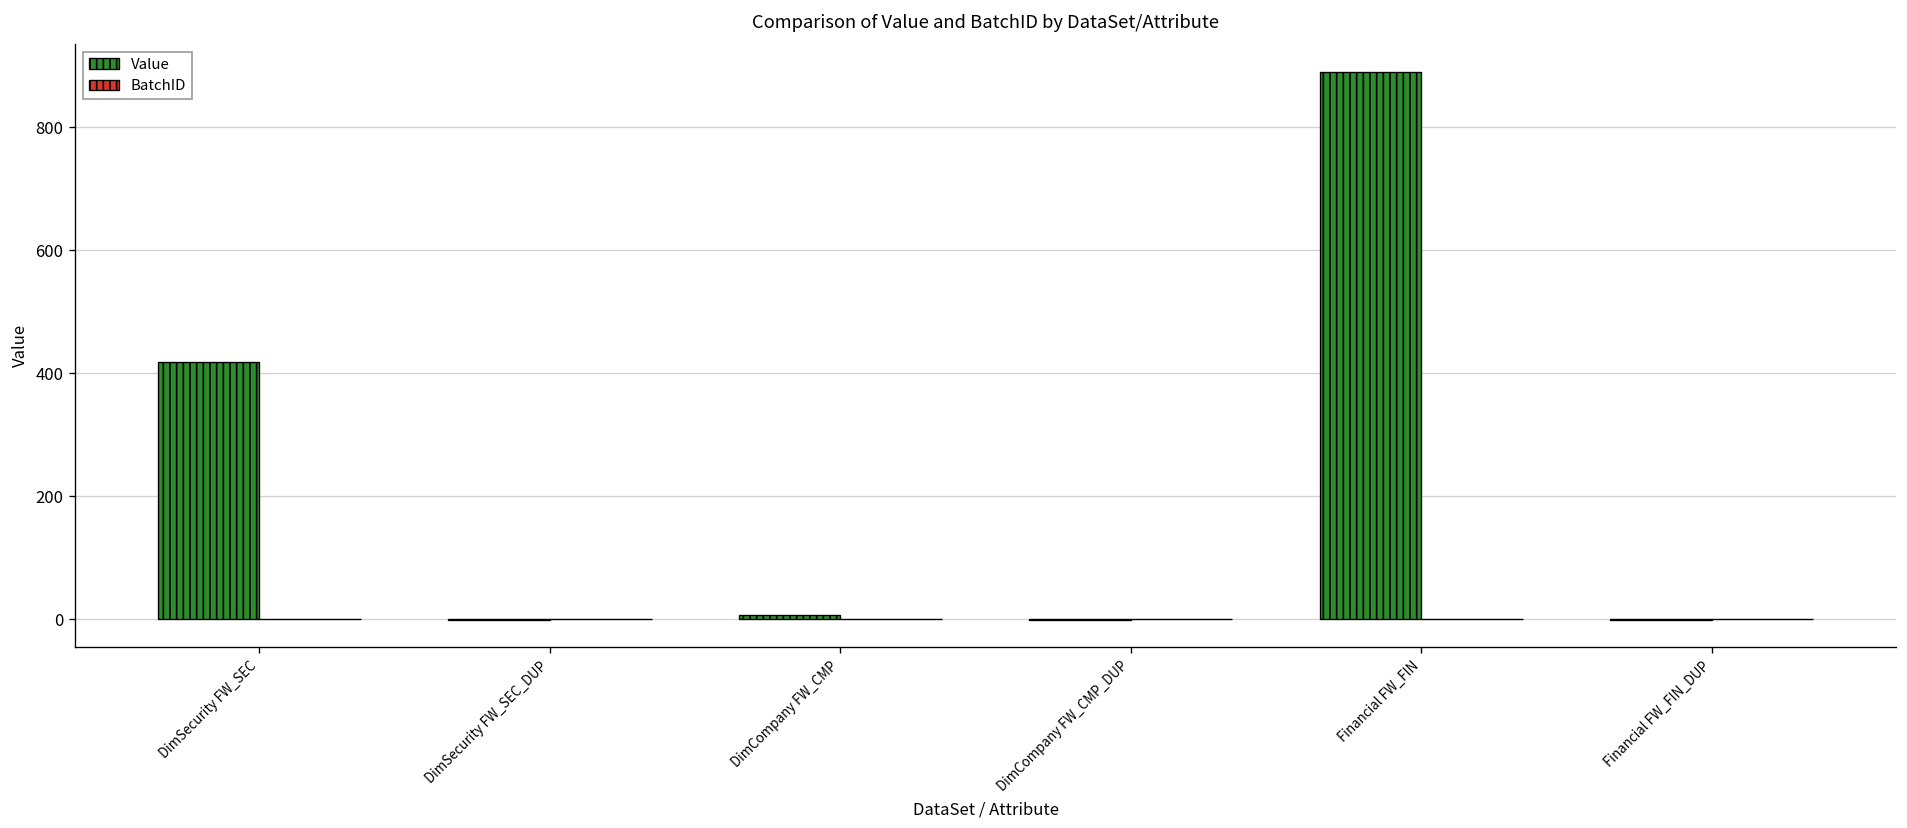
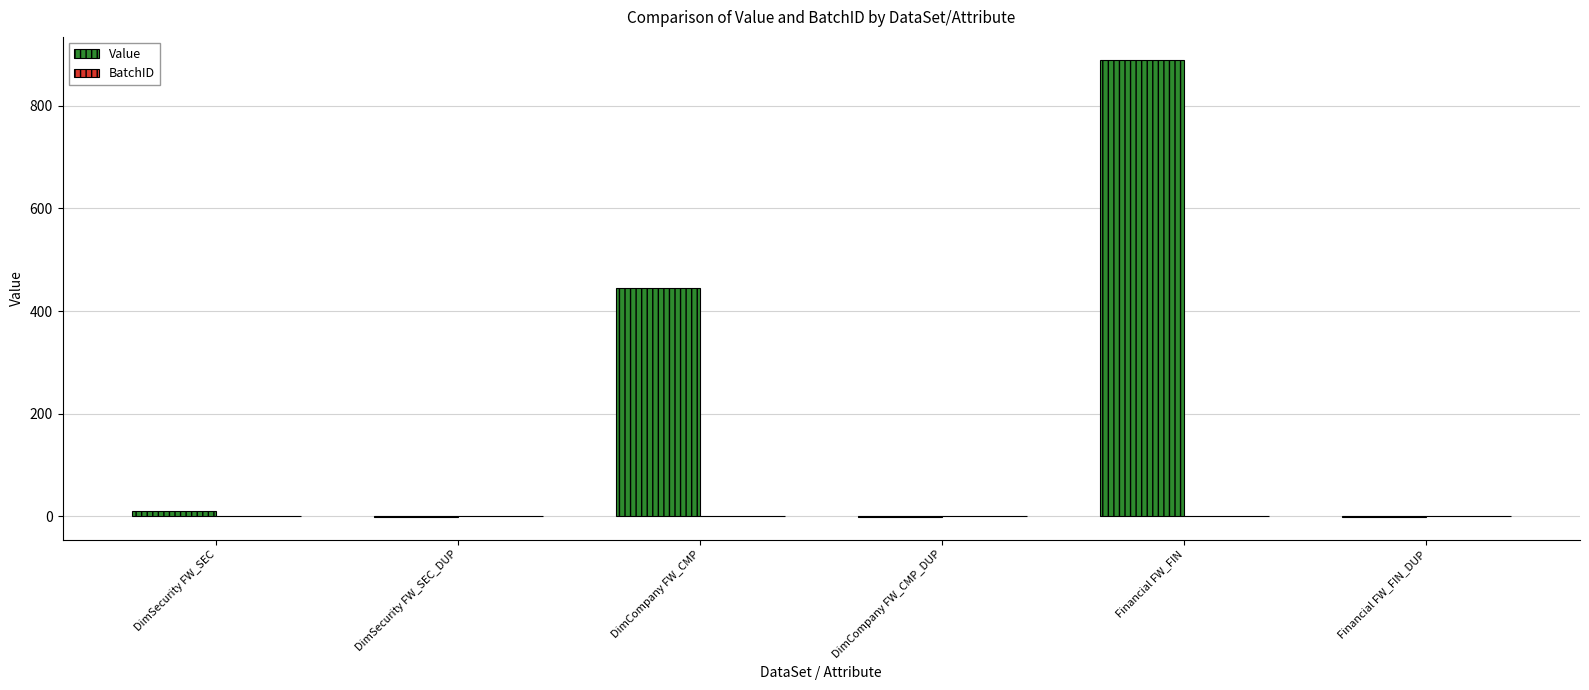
Value, DimSecurity FW_SEC: 420 -> 10
Value, DimCompany FW_CMP: 10 -> 450
